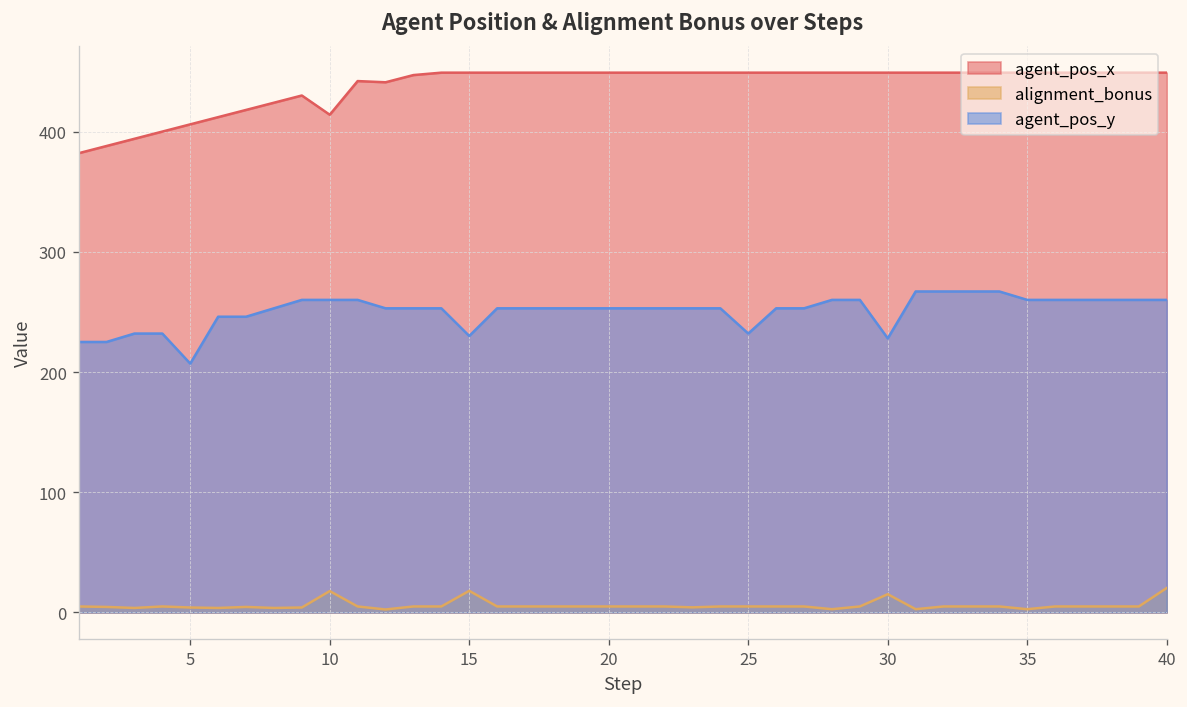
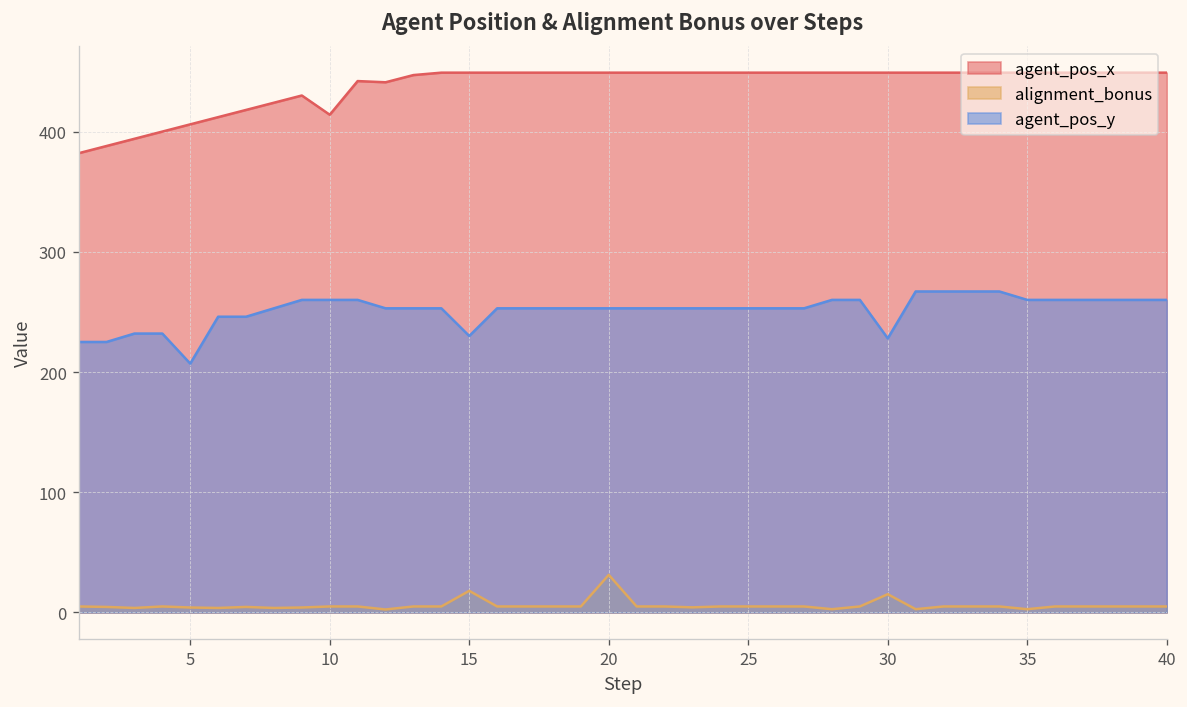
alignment_bonus, 10: 18 -> 5
alignment_bonus, 20: 5 -> 31
agent_pos_y, 25: 232 -> 253
alignment_bonus, 40: 20 -> 5
